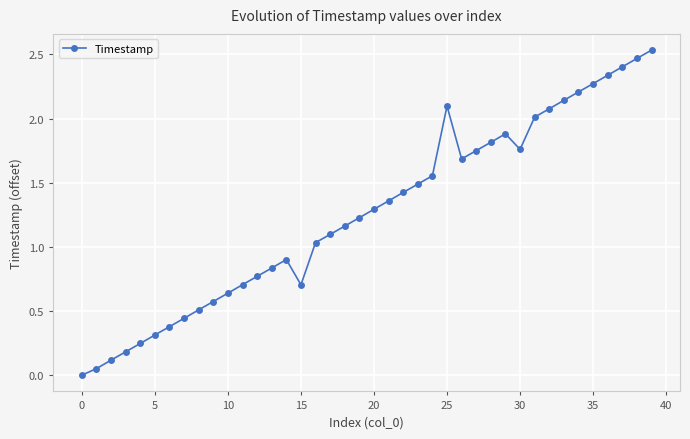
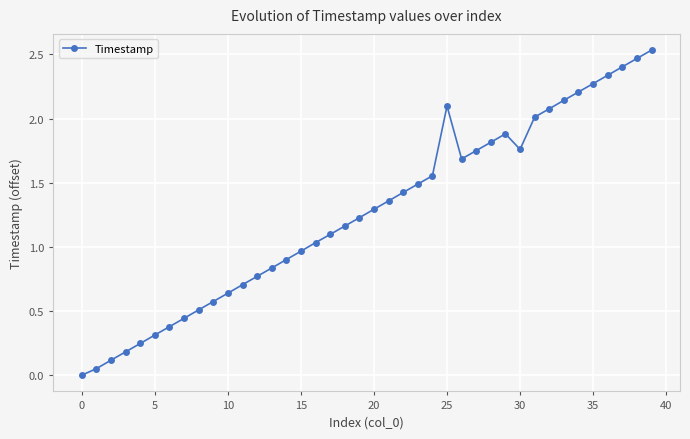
15: 0.70 -> 0.97
